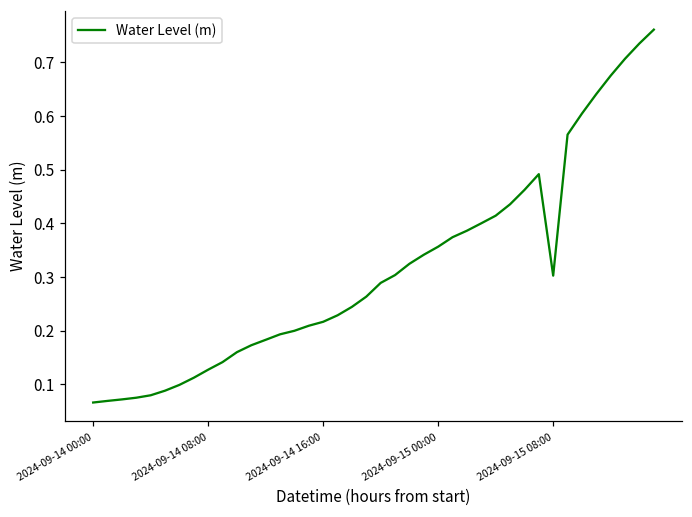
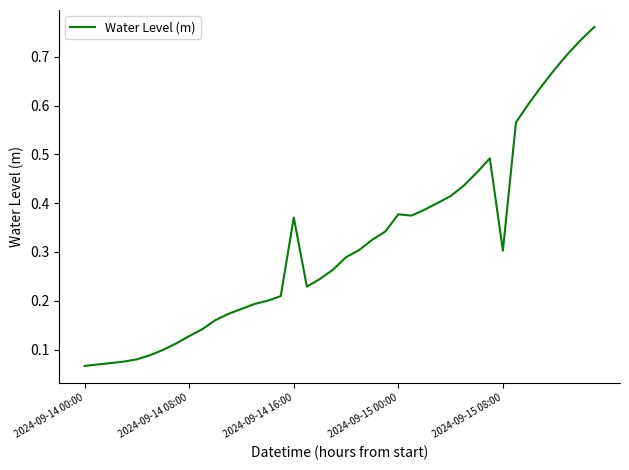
2024-09-14 16:00: 0.22 -> 0.37
2024-09-15 00:00: 0.36 -> 0.38
